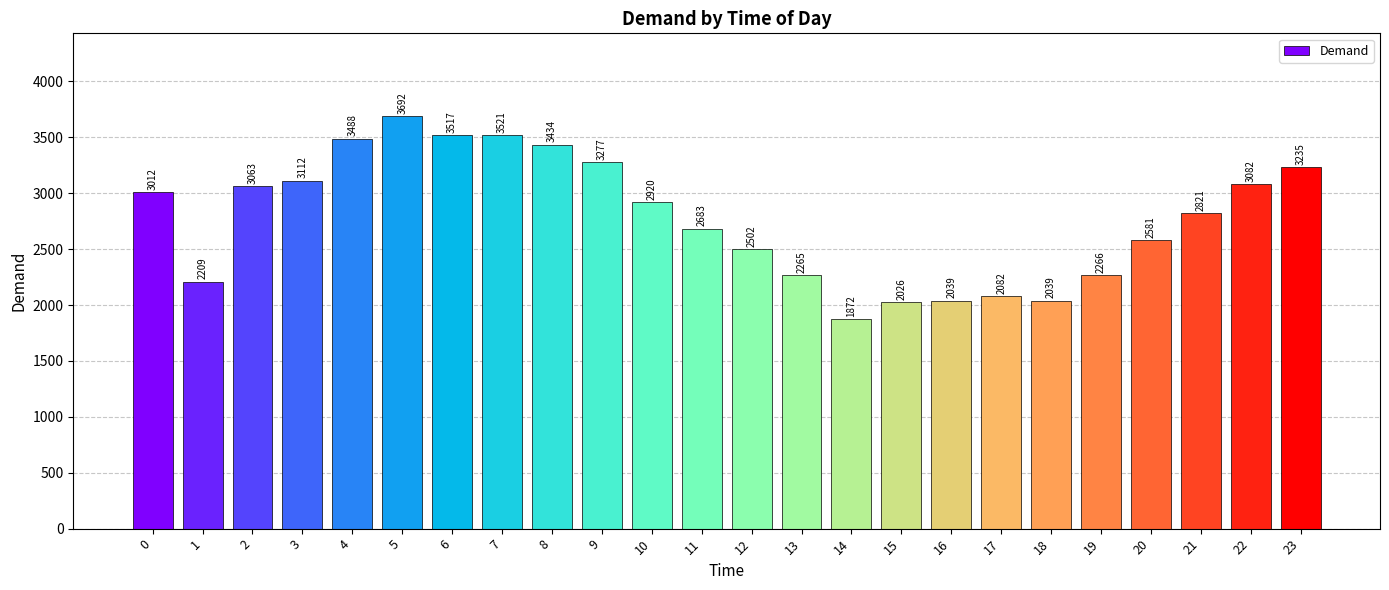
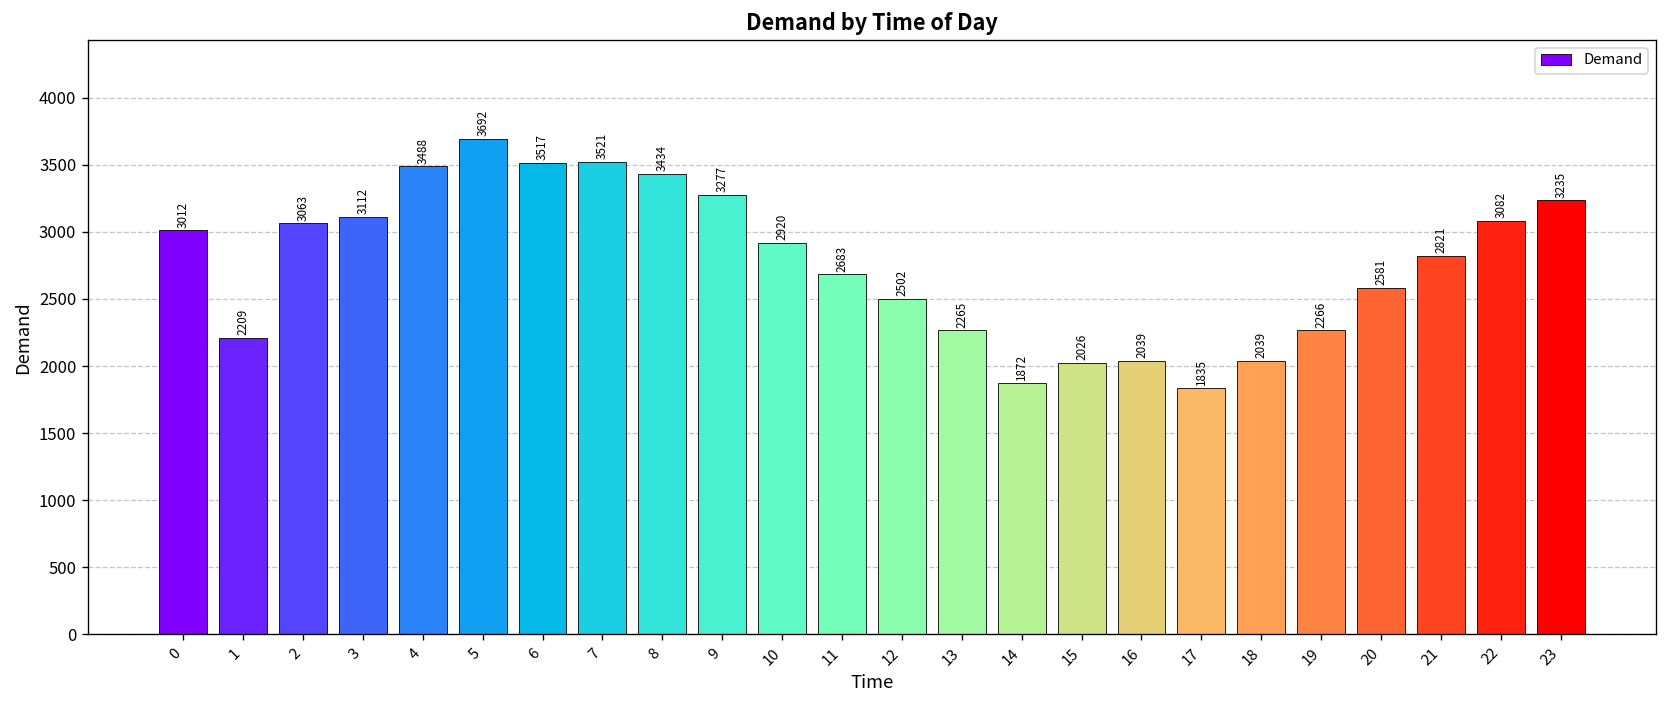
17: 2082 -> 1835
